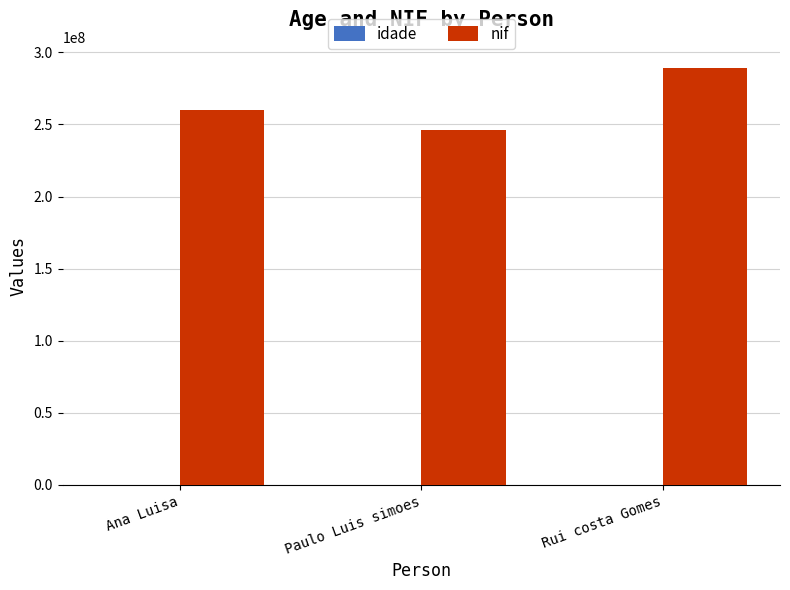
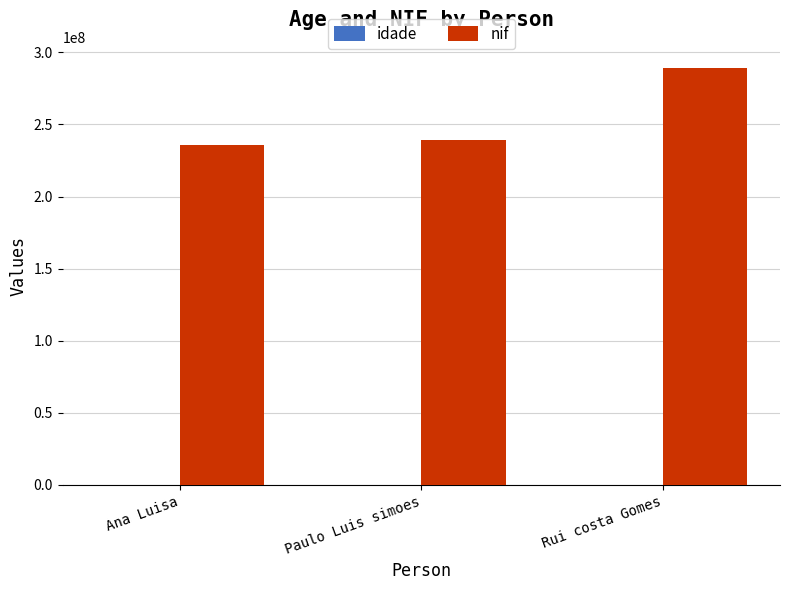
nif, Ana Luisa: 260000000 -> 236000000
nif, Paulo Luis simoes: 246000000 -> 239000000
